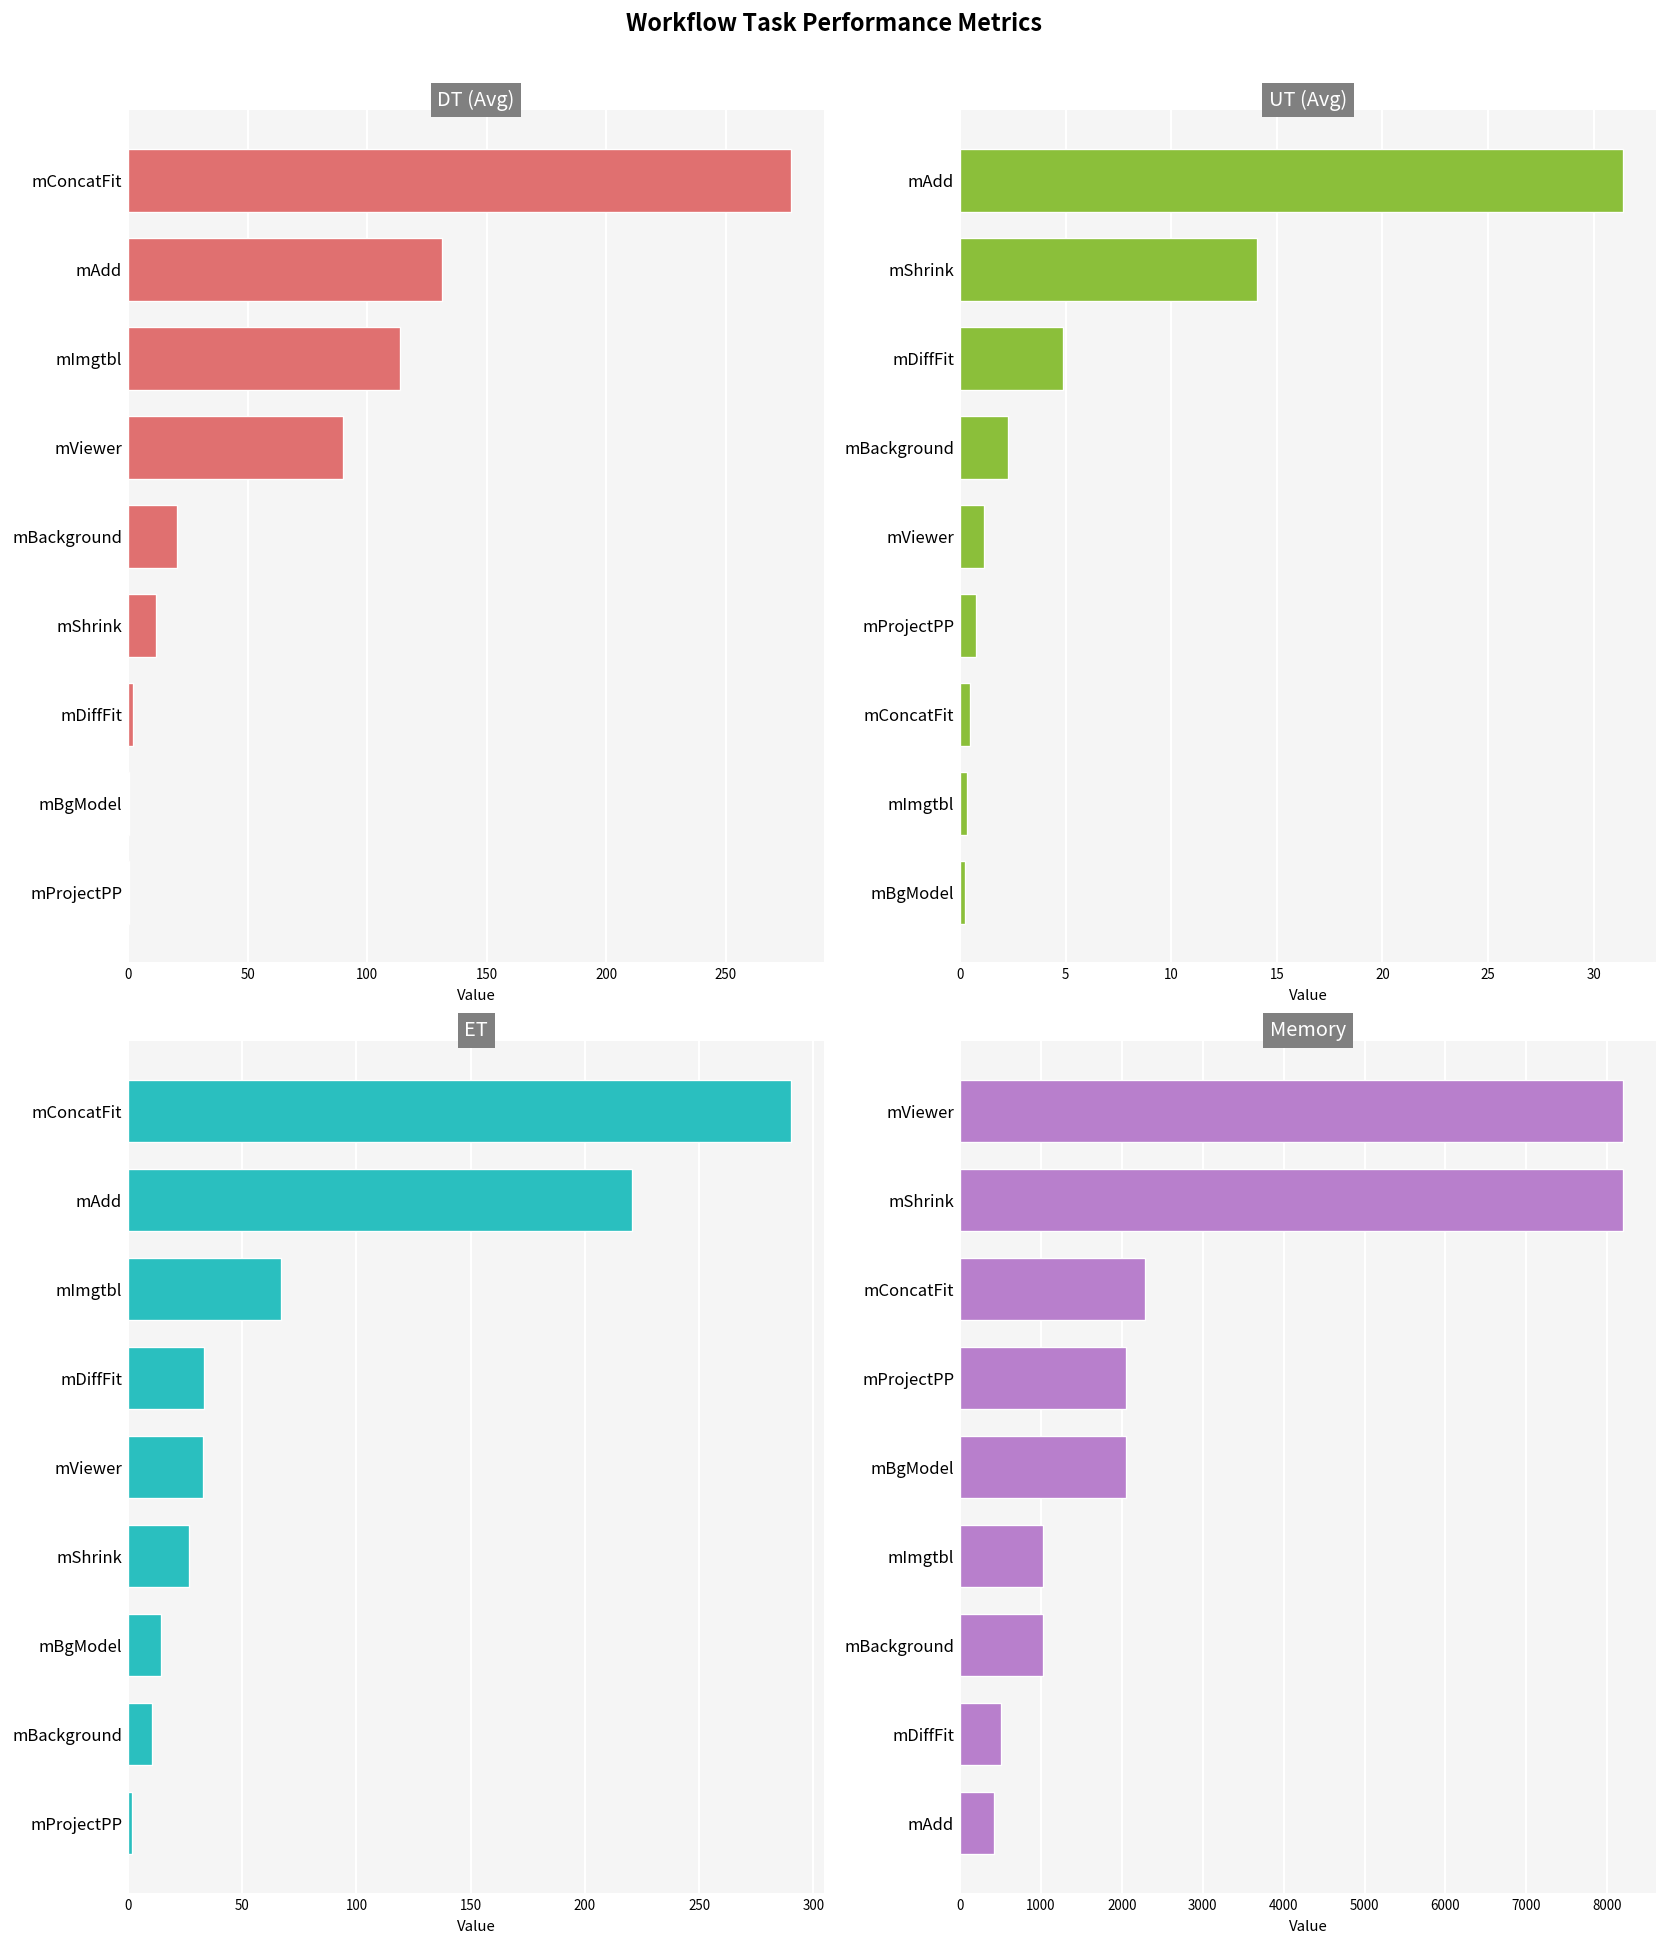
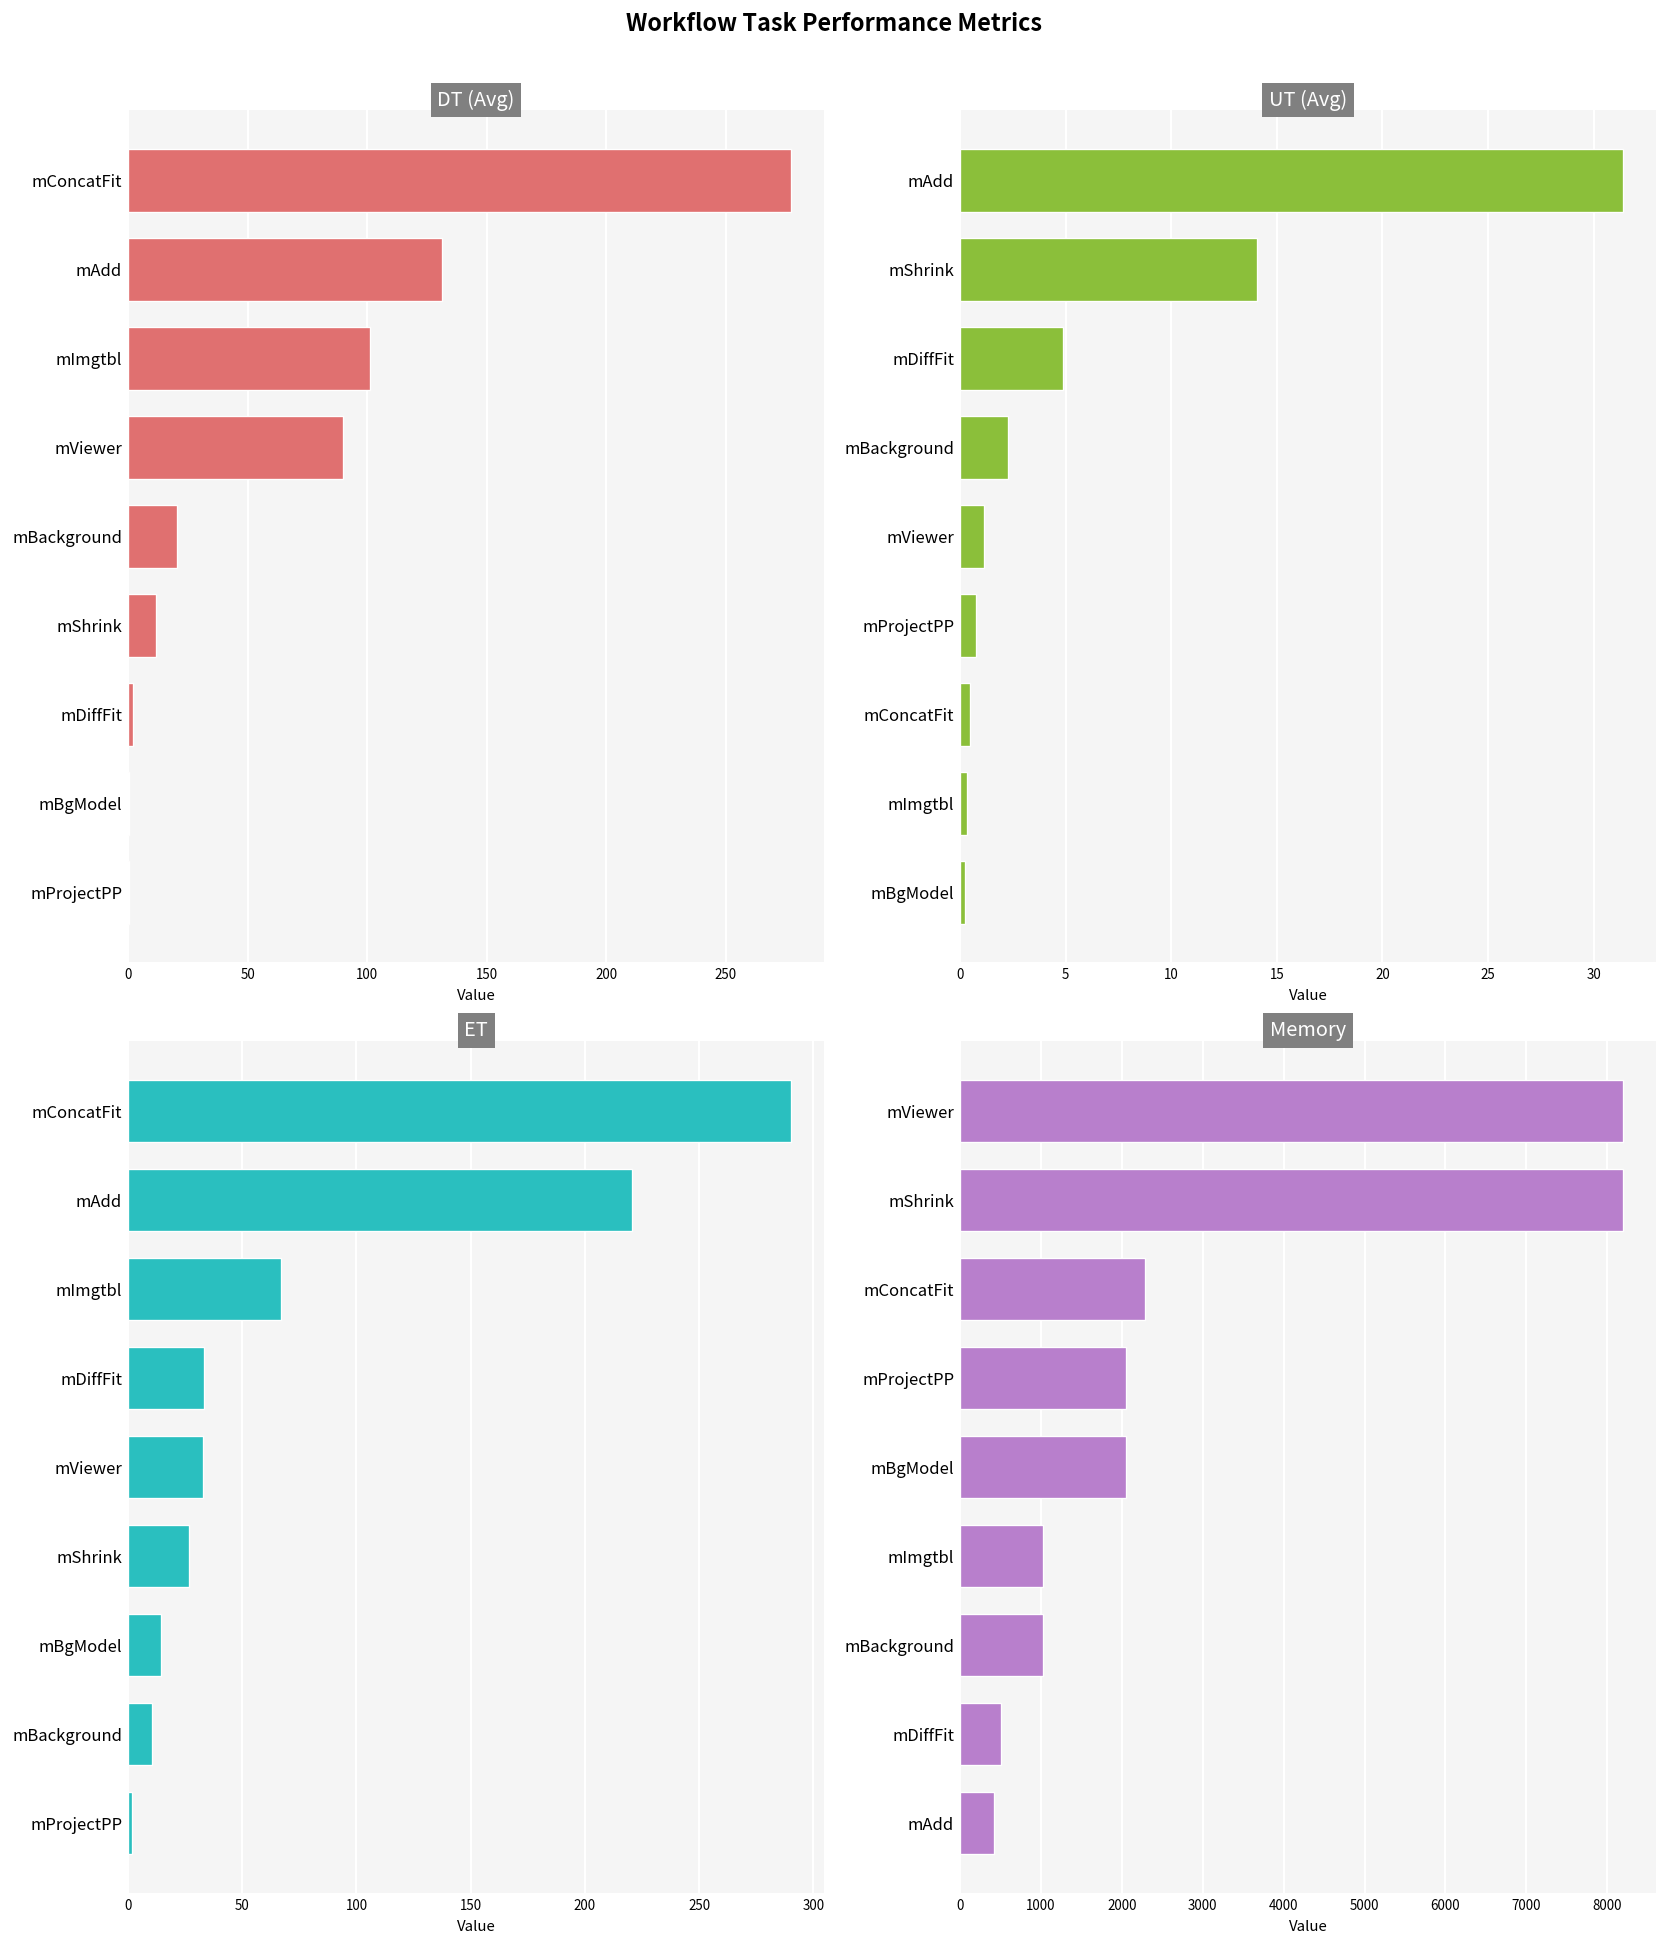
DT (Avg), mImgtbl: 114 -> 101
